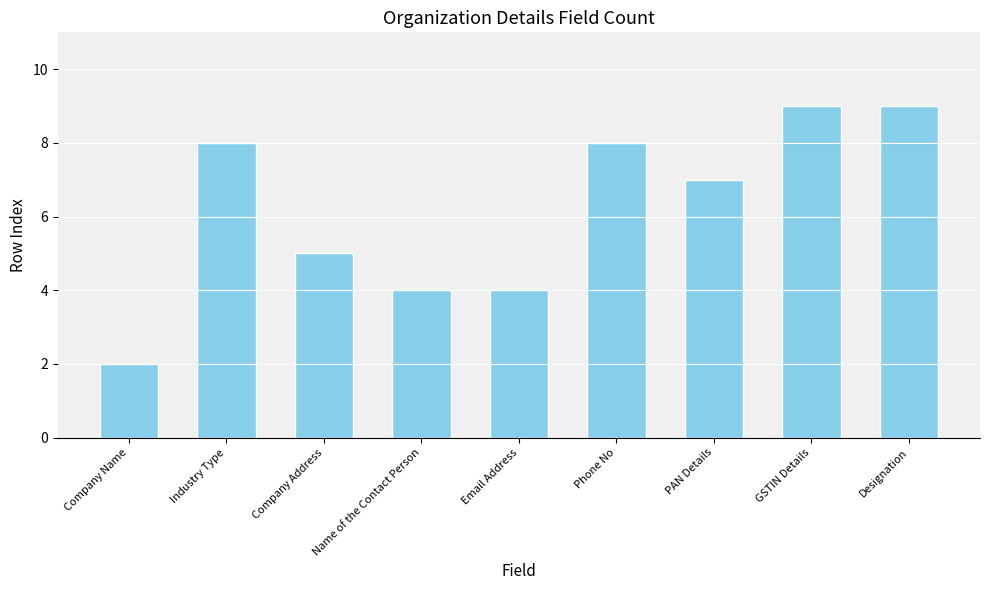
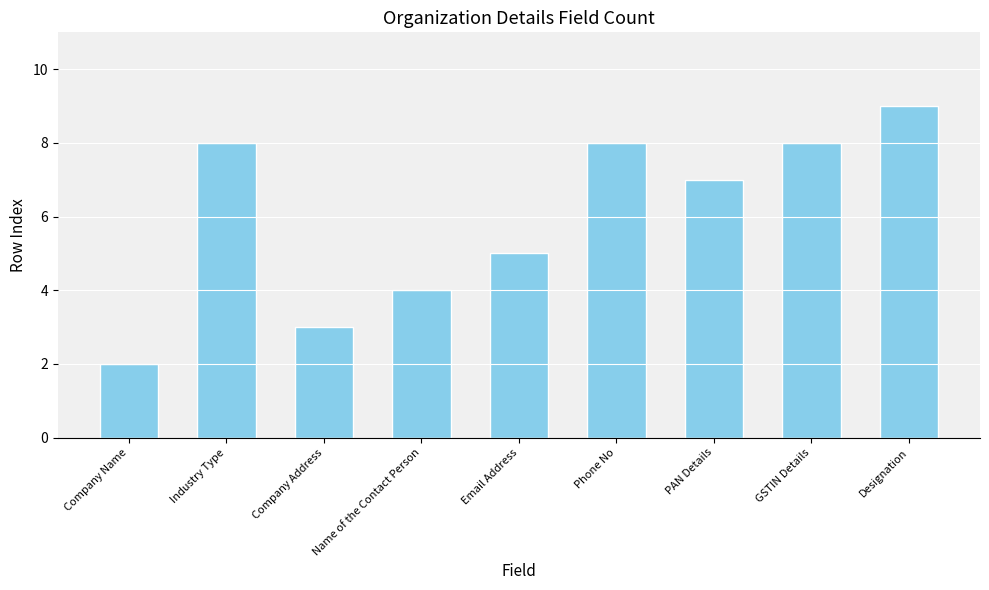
Company Address: 5 -> 3
Email Address: 4 -> 5
GSTIN Details: 9 -> 8
